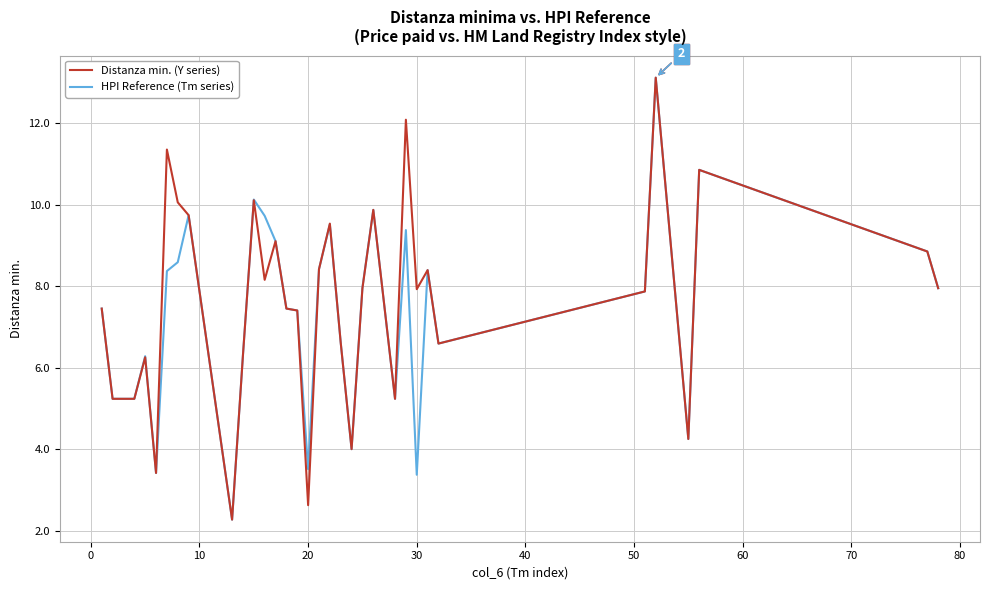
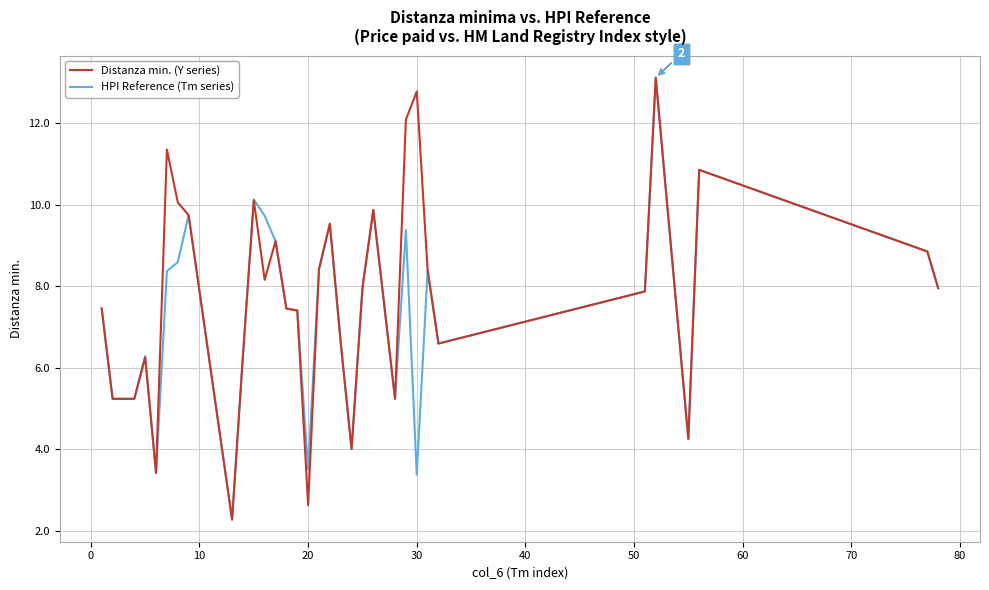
Distanza min. (Y series), 30: 7.9 -> 12.8
